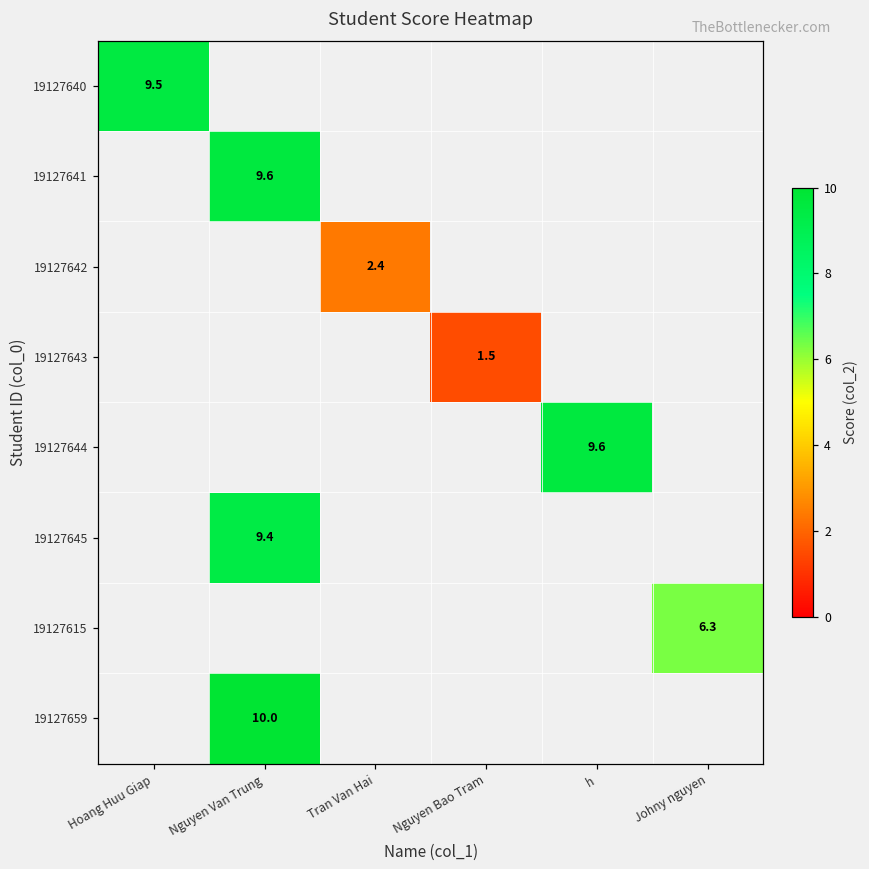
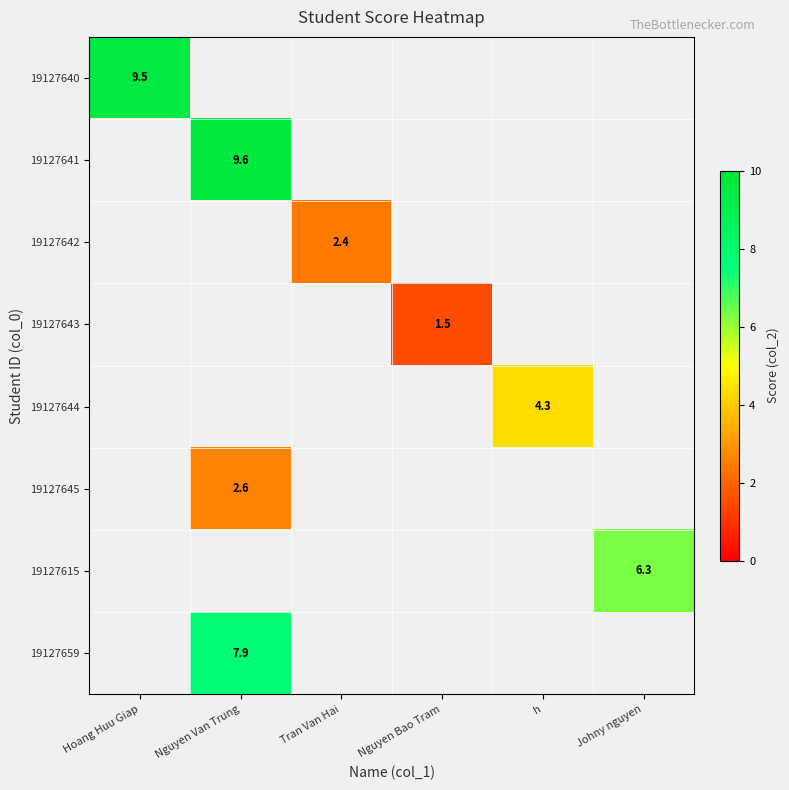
19127644, h: 9.6 -> 4.3
19127645, Nguyen Van Trung: 9.4 -> 2.6
19127659, Nguyen Van Trung: 10.0 -> 7.9
